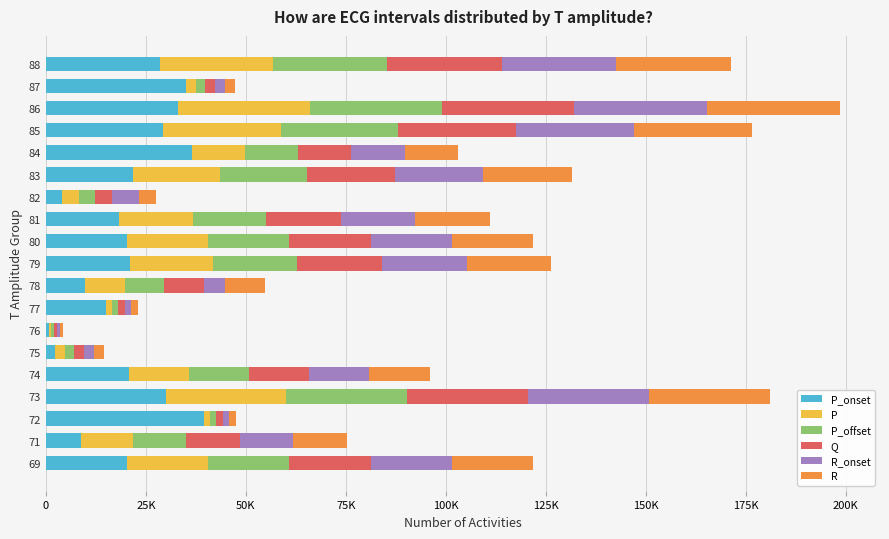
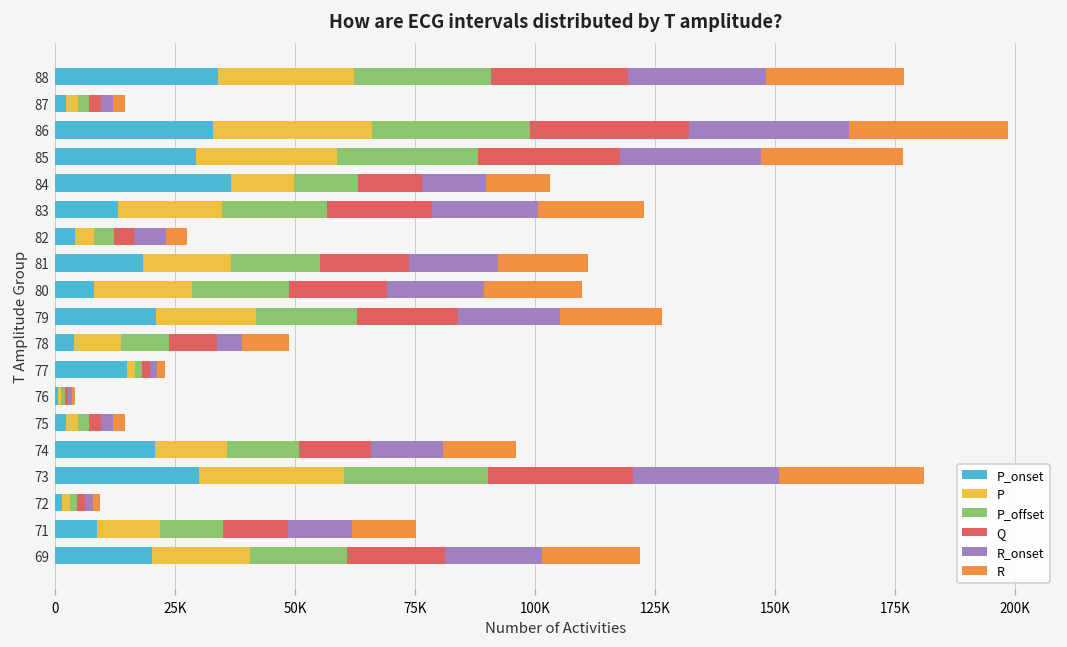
P_onset, 88: 28000 -> 34000
P_onset, 87: 35000 -> 2000
P_onset, 83: 22000 -> 13000
P_onset, 80: 20000 -> 8000
P_onset, 78: 10000 -> 4000
P_onset, 72: 40000 -> 2000
